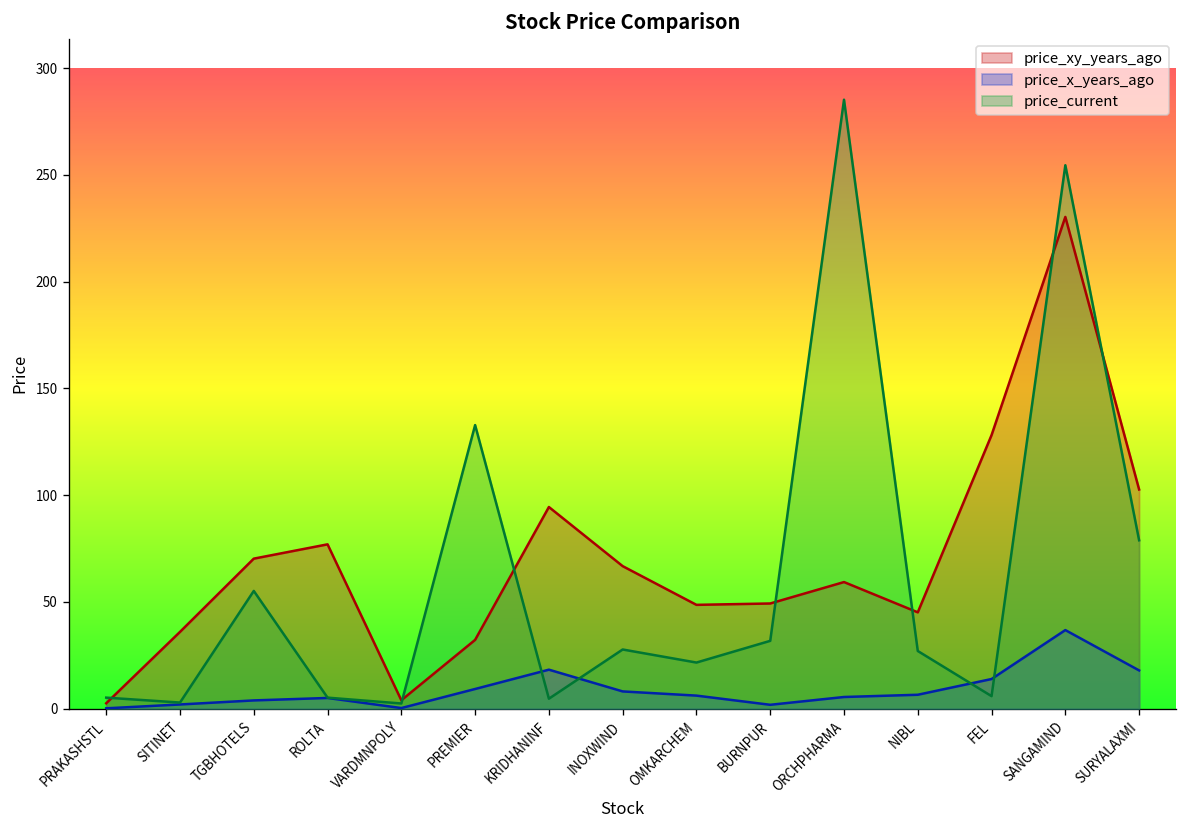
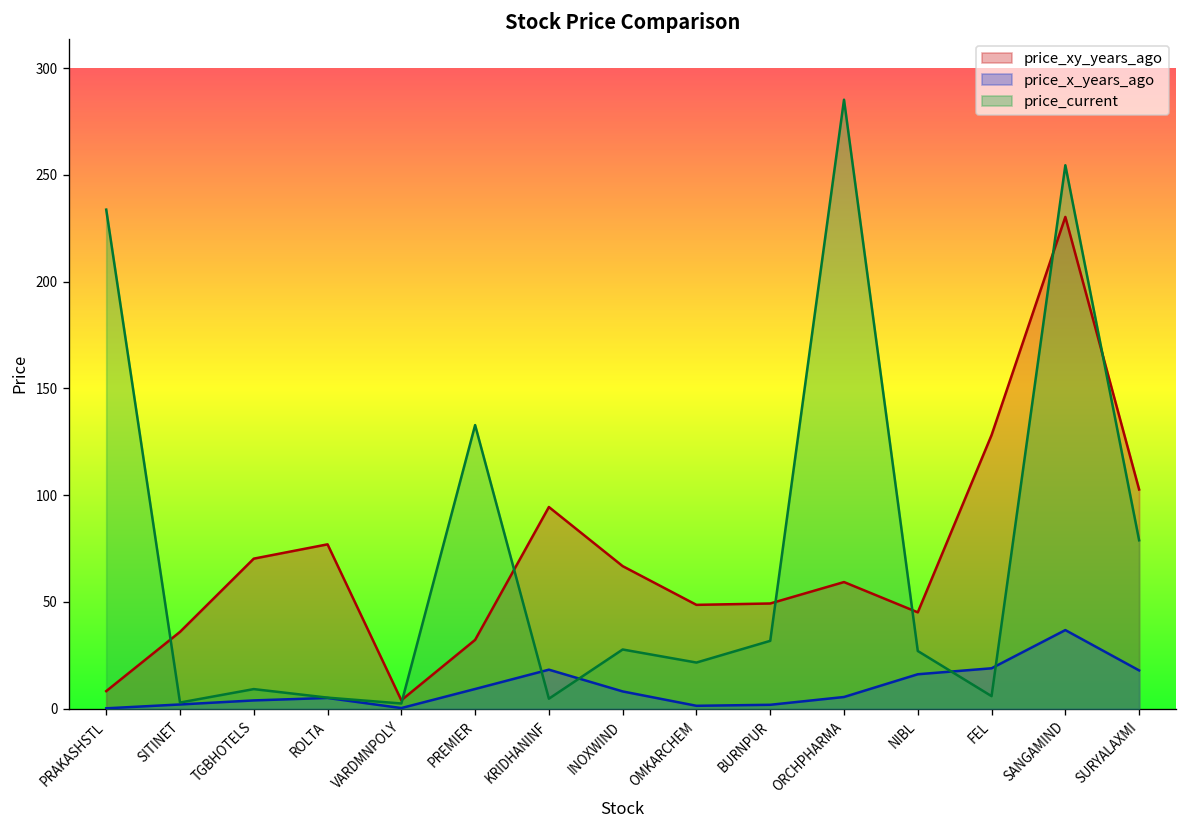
price_xy_years_ago, PRAKASHSTL: 3 -> 8
price_current, PRAKASHSTL: 5 -> 234
price_current, TGBHOTELS: 55 -> 9
price_x_years_ago, OMKARCHEM: 6 -> 1
price_x_years_ago, NIBL: 7 -> 16
price_x_years_ago, FEL: 14 -> 19
